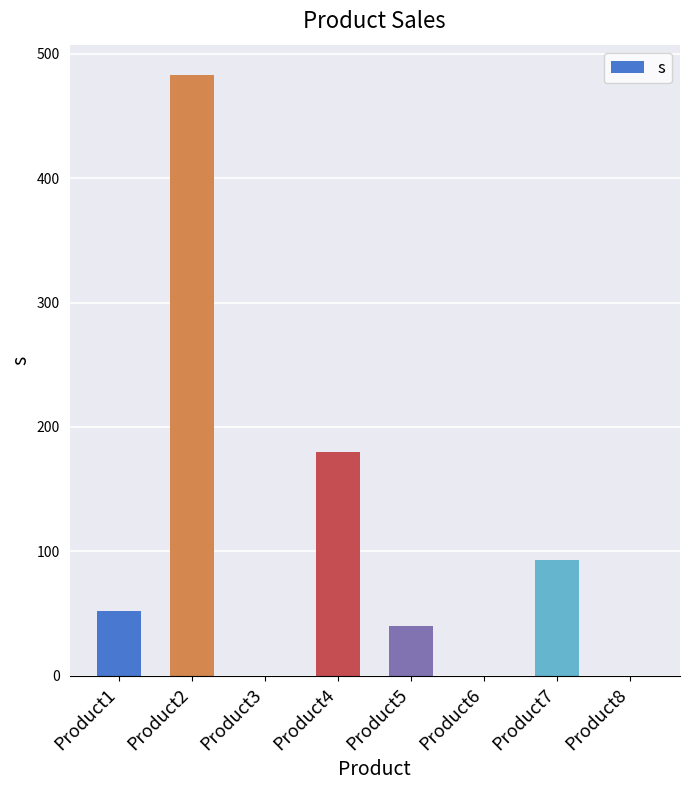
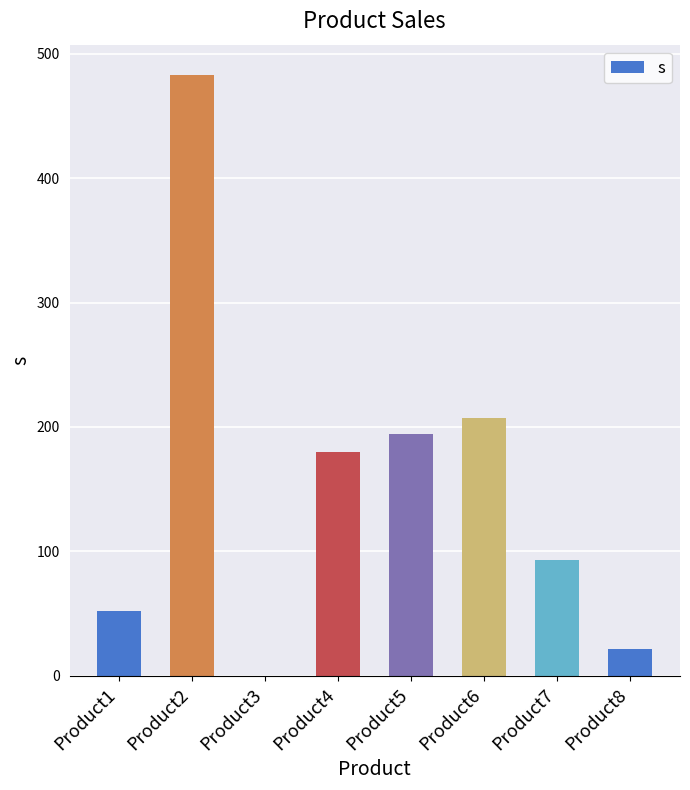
Product5: 40 -> 194
Product6: 0 -> 207
Product8: 0 -> 22
